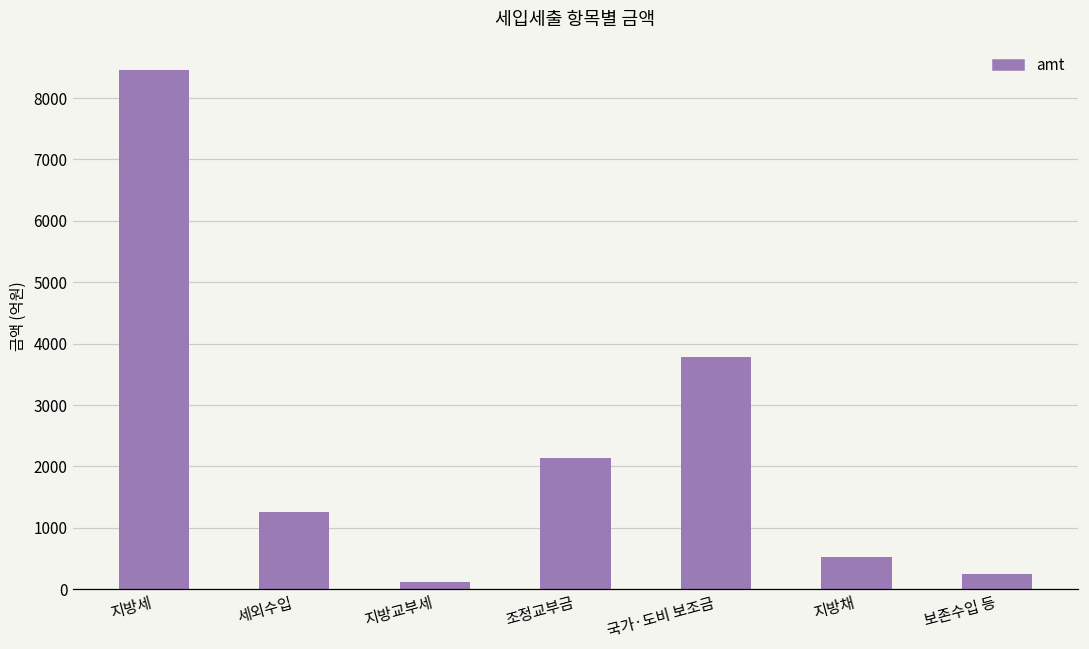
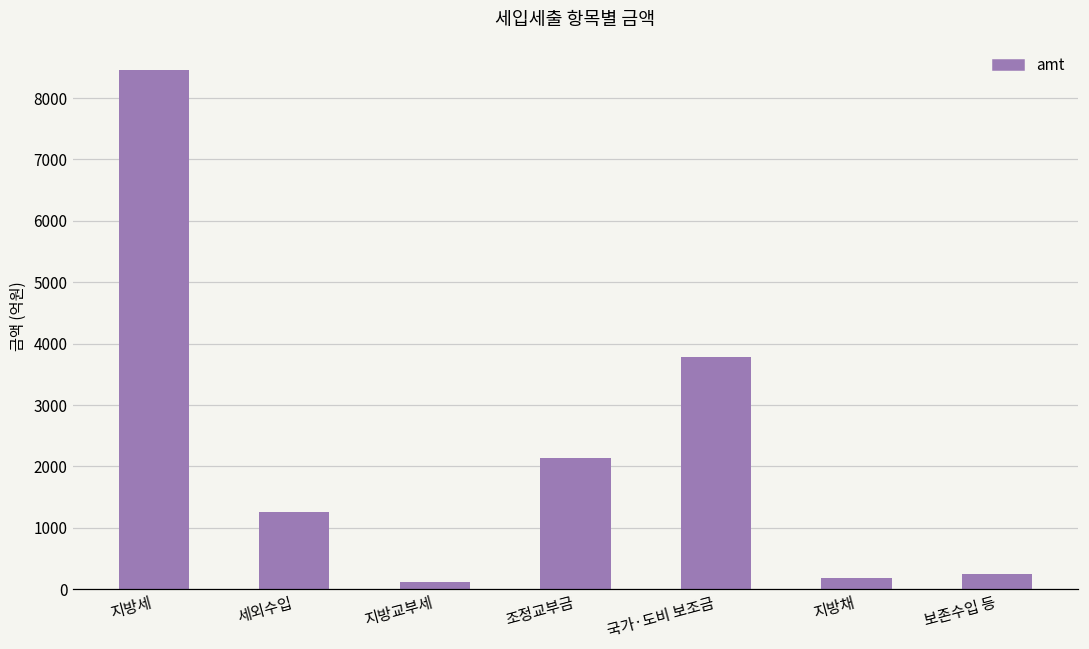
지방채: 500 -> 200
